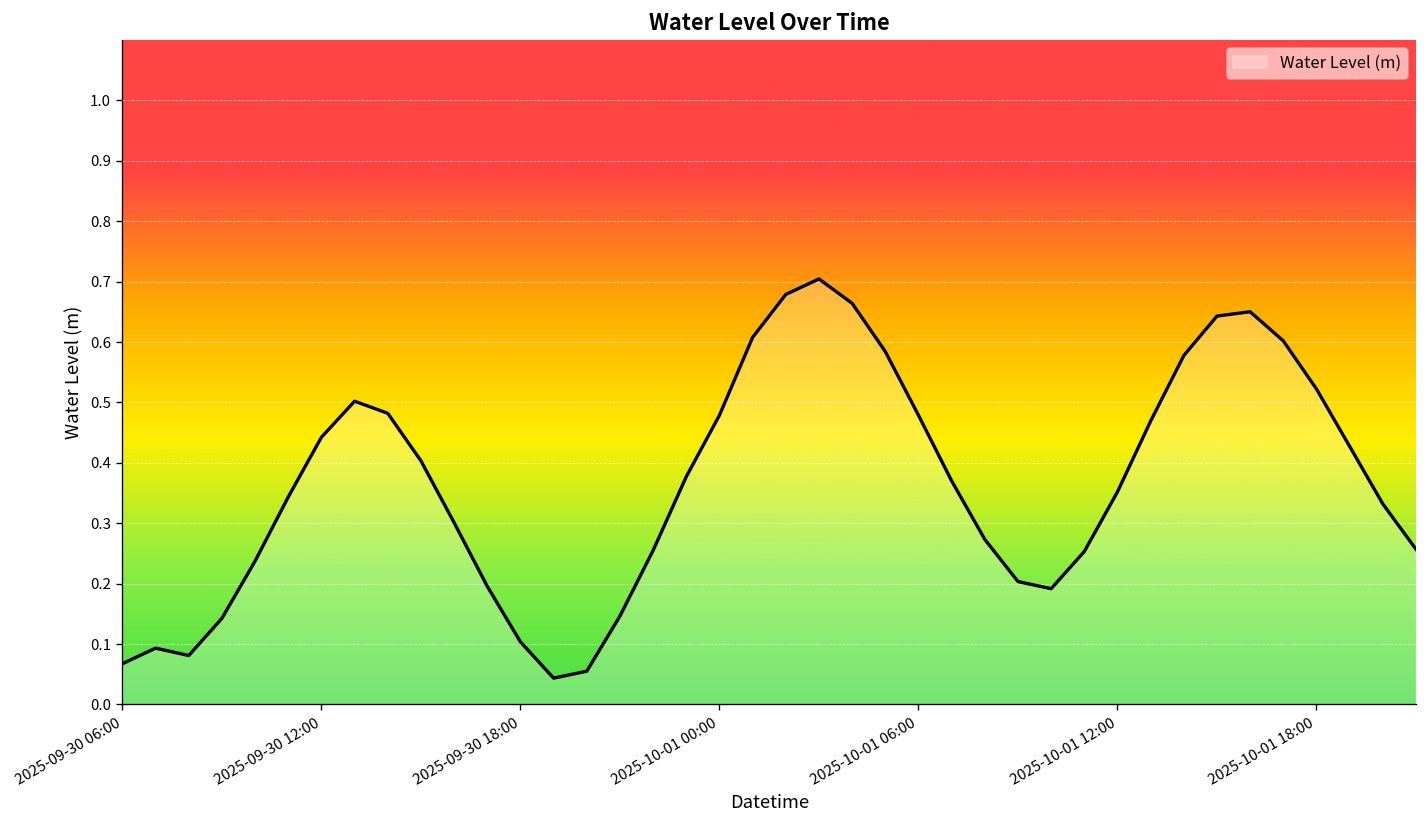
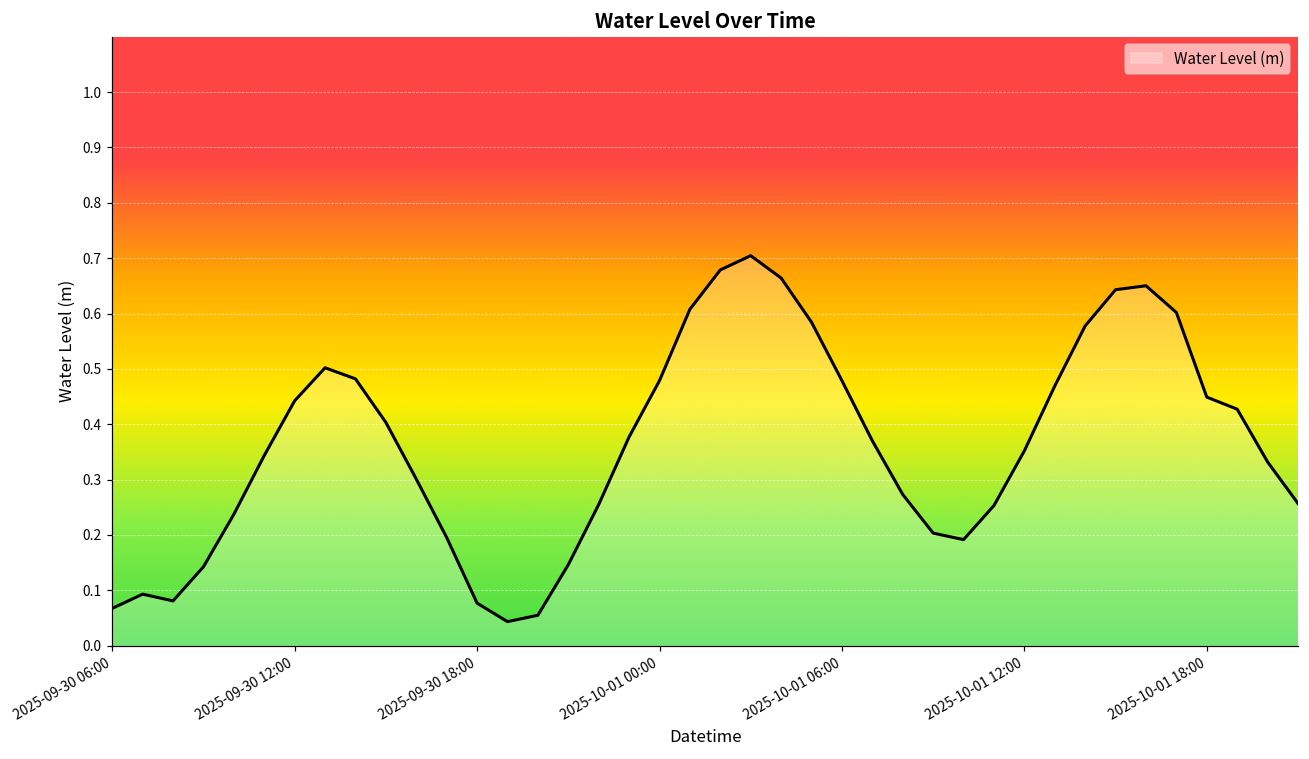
2025-09-30 18:00: 0.10 -> 0.08
2025-10-01 18:00: 0.52 -> 0.45
